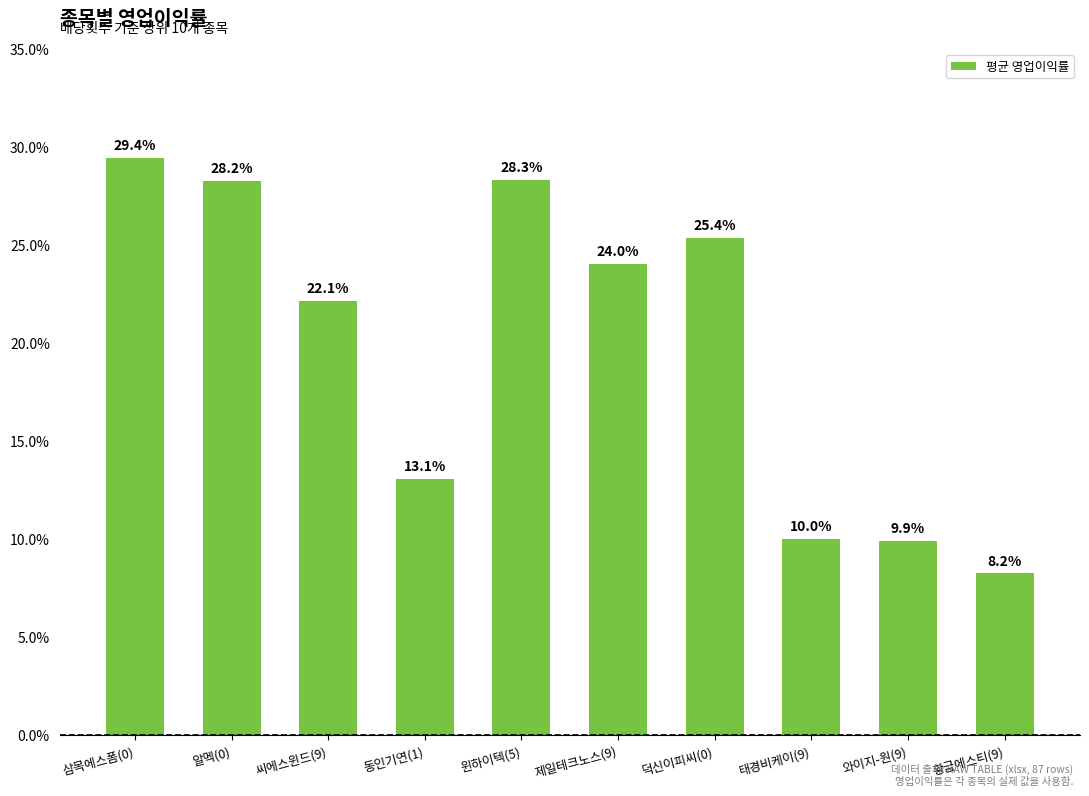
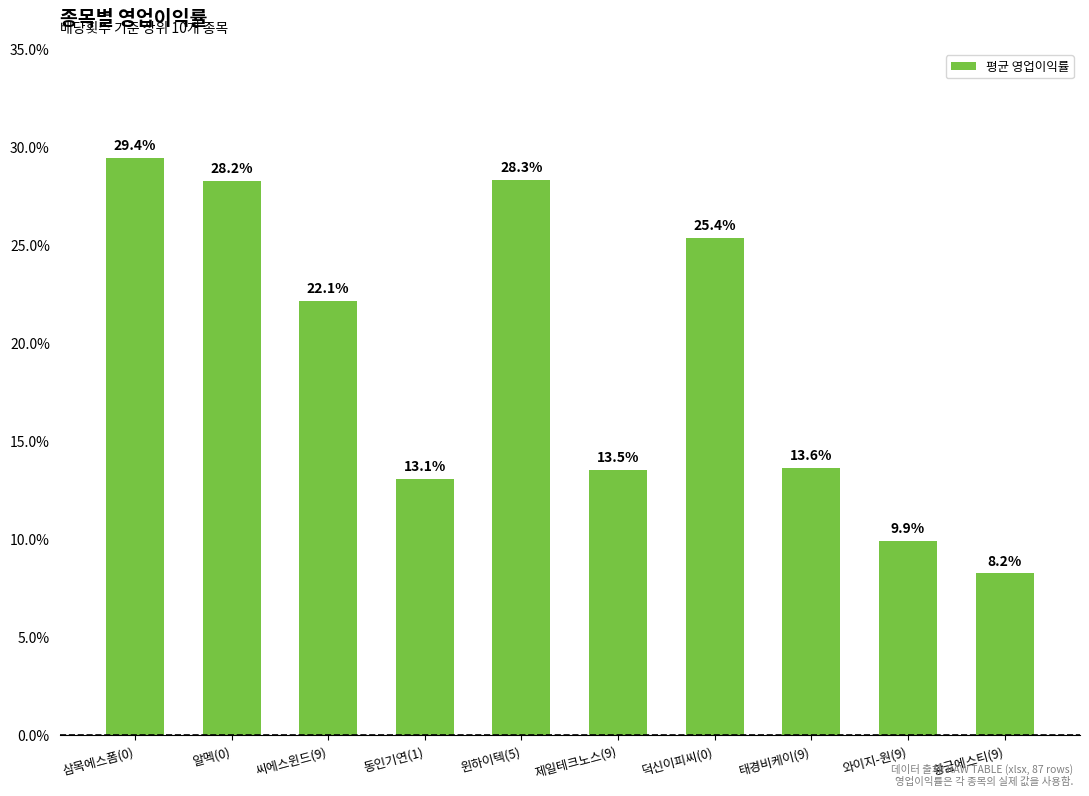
제일테크노스(9): 24.0% -> 13.5%
태경비케이(9): 10.0% -> 13.6%
